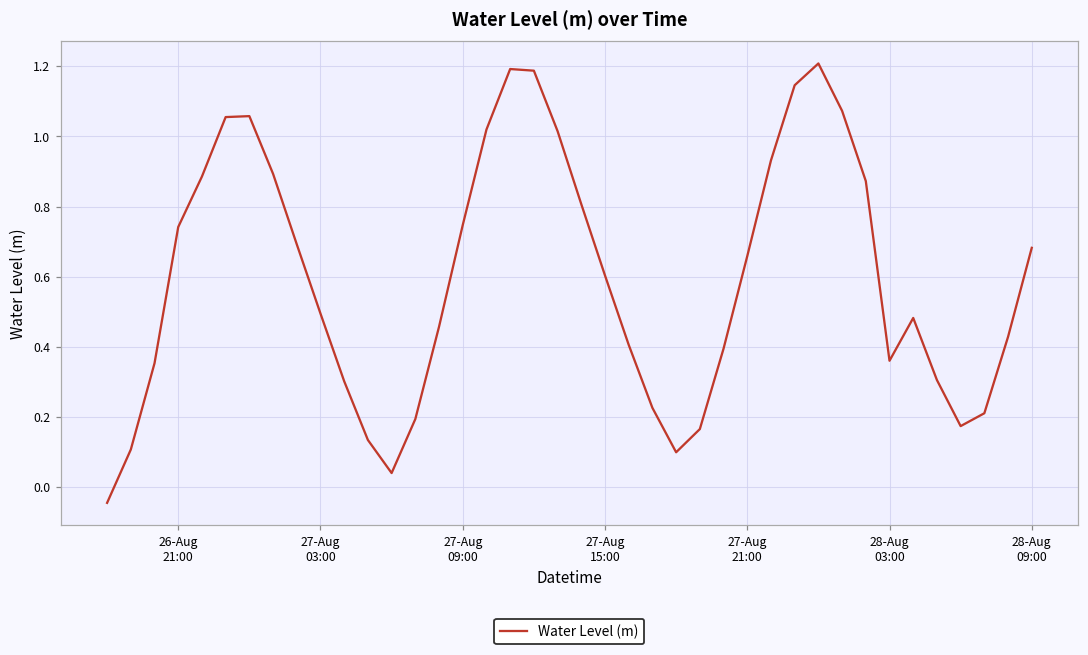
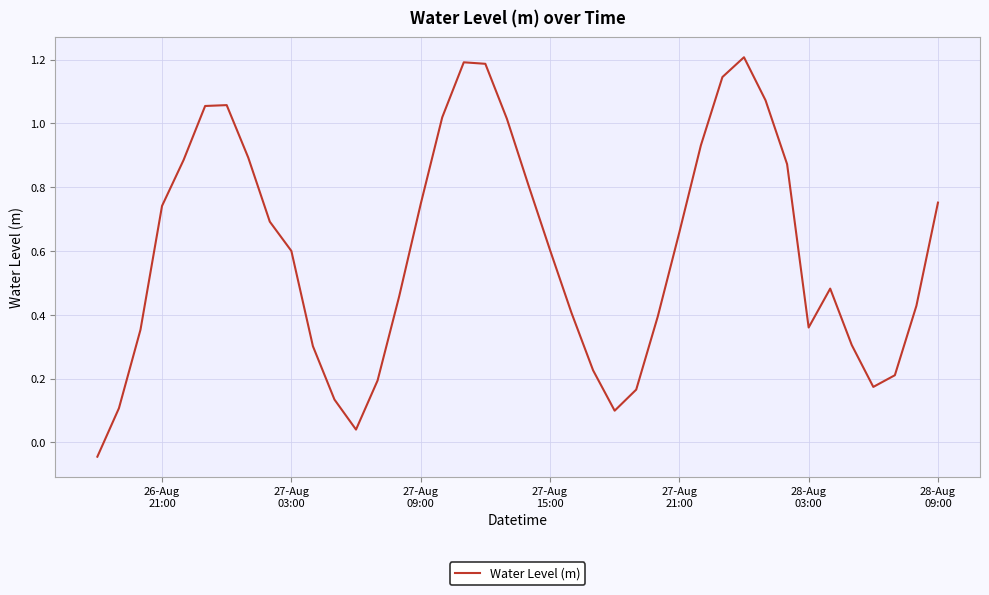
27-Aug 03:00: 0.49 -> 0.60
28-Aug 09:00: 0.68 -> 0.75
